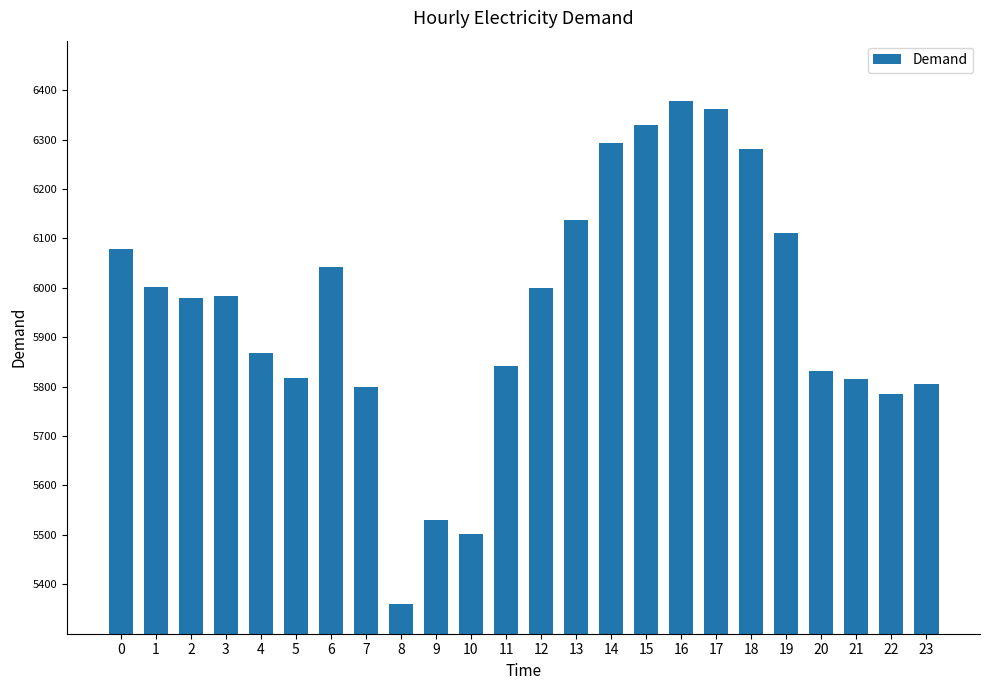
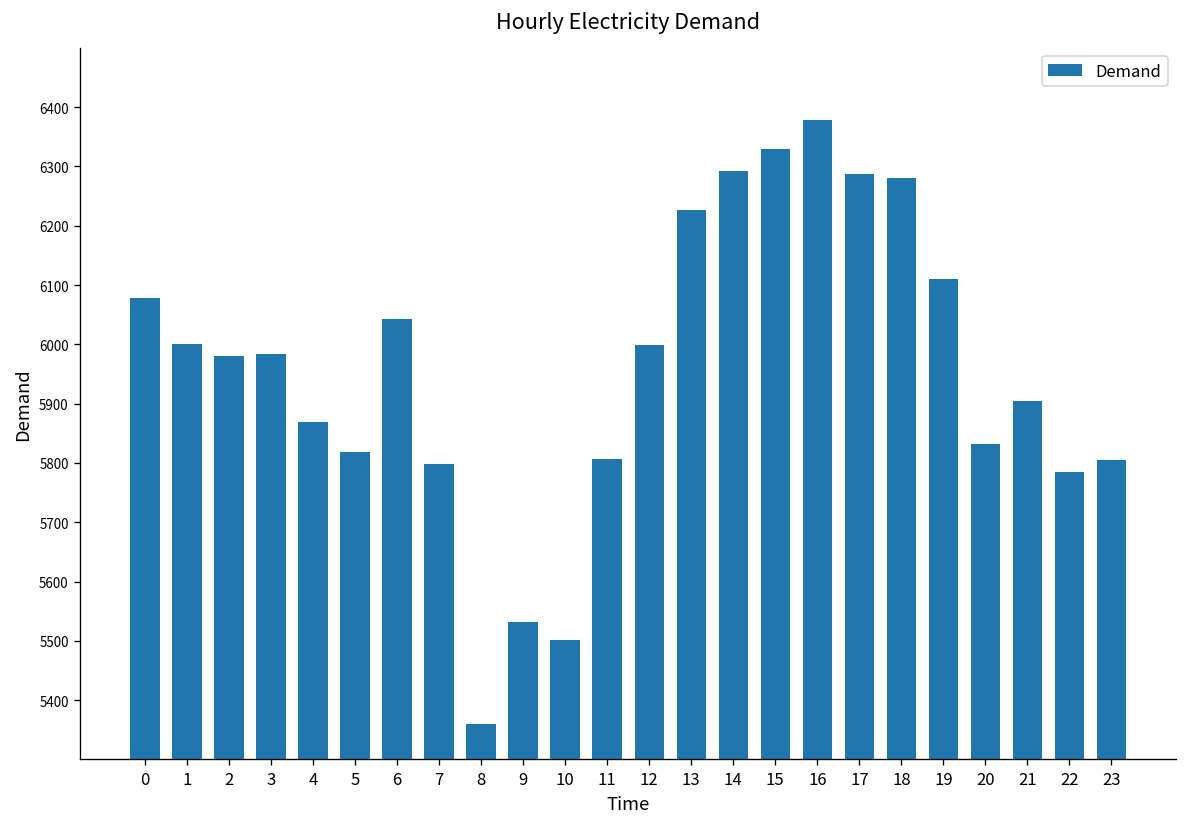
11: 5840 -> 5810
13: 6140 -> 6230
17: 6360 -> 6290
21: 5820 -> 5900
